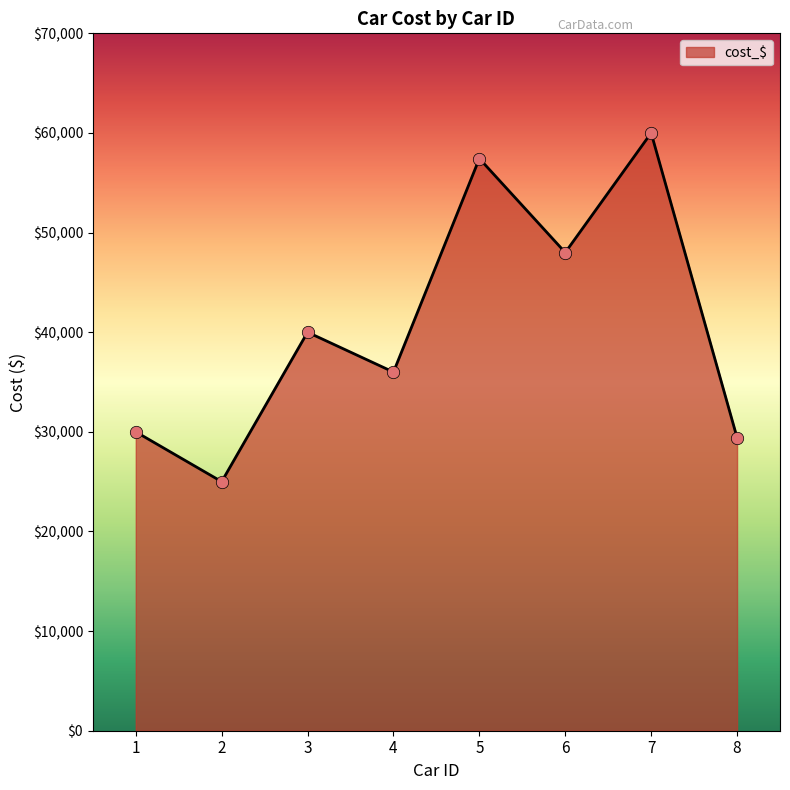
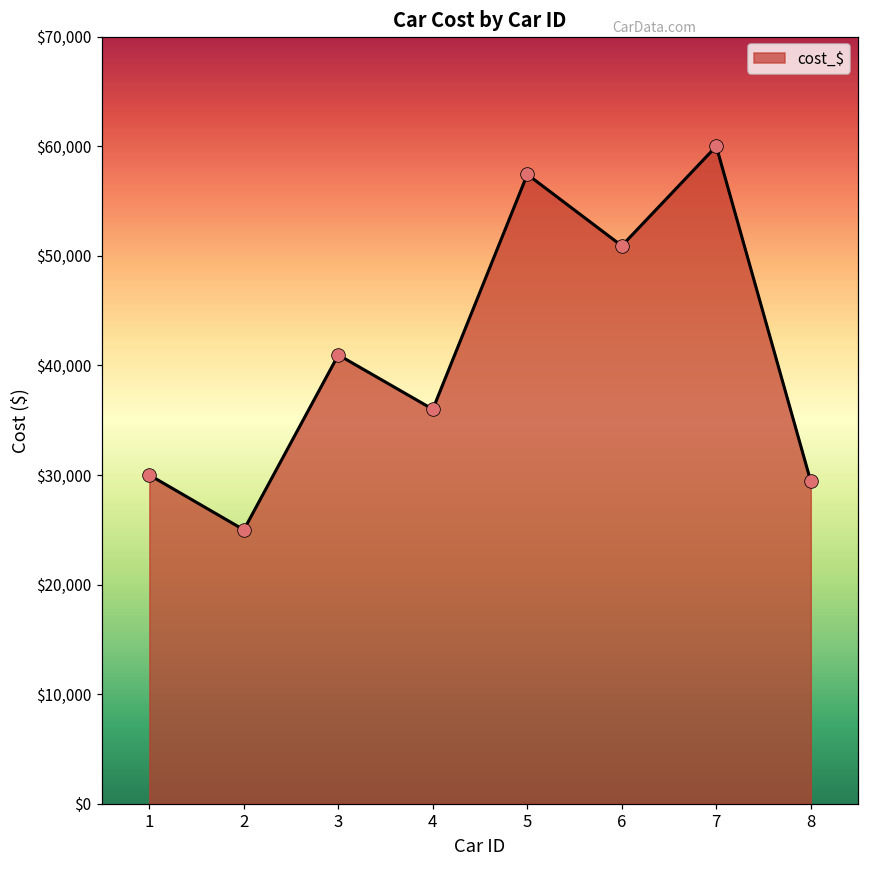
3: $40,000 -> $41,000
6: $48,000 -> $51,000
